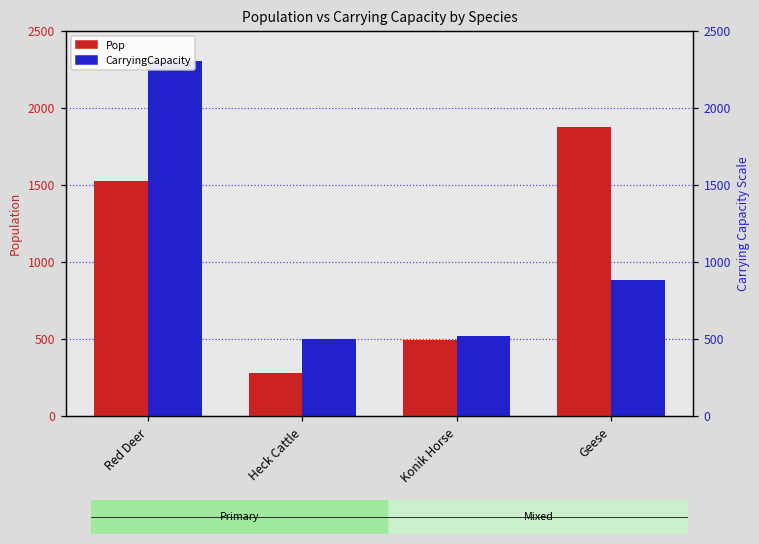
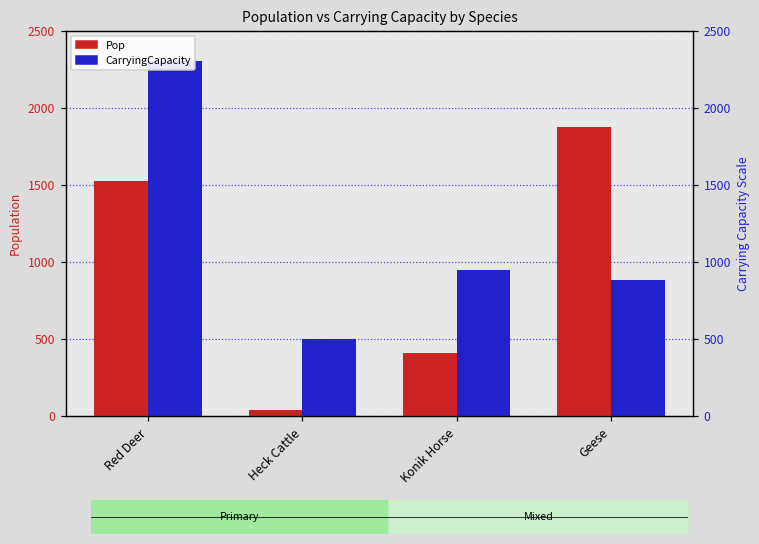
Pop, Heck Cattle: 280 -> 40
Pop, Konik Horse: 490 -> 410
CarryingCapacity, Konik Horse: 520 -> 950
